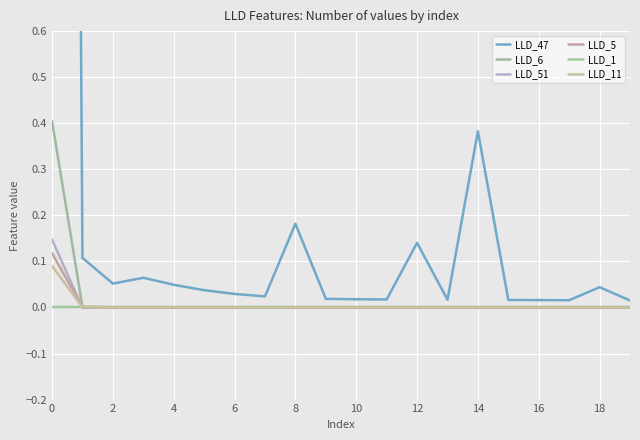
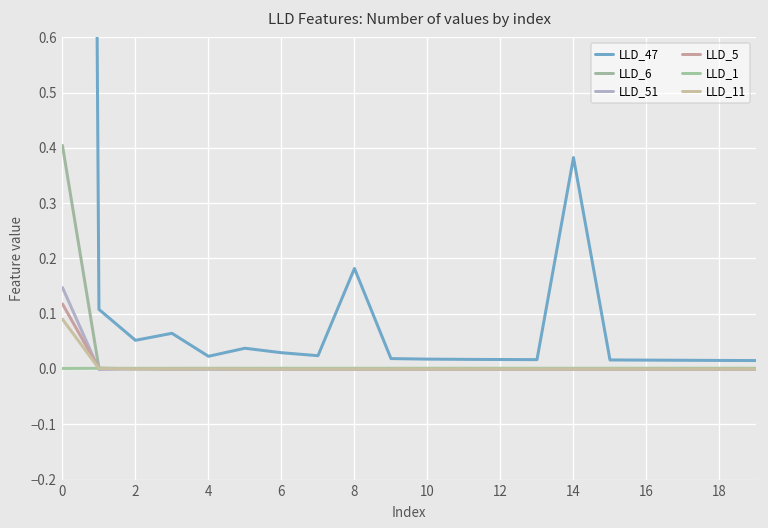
LLD_47, 4: 0.05 -> 0.02
LLD_47, 12: 0.14 -> 0.02
LLD_47, 18: 0.04 -> 0.02
